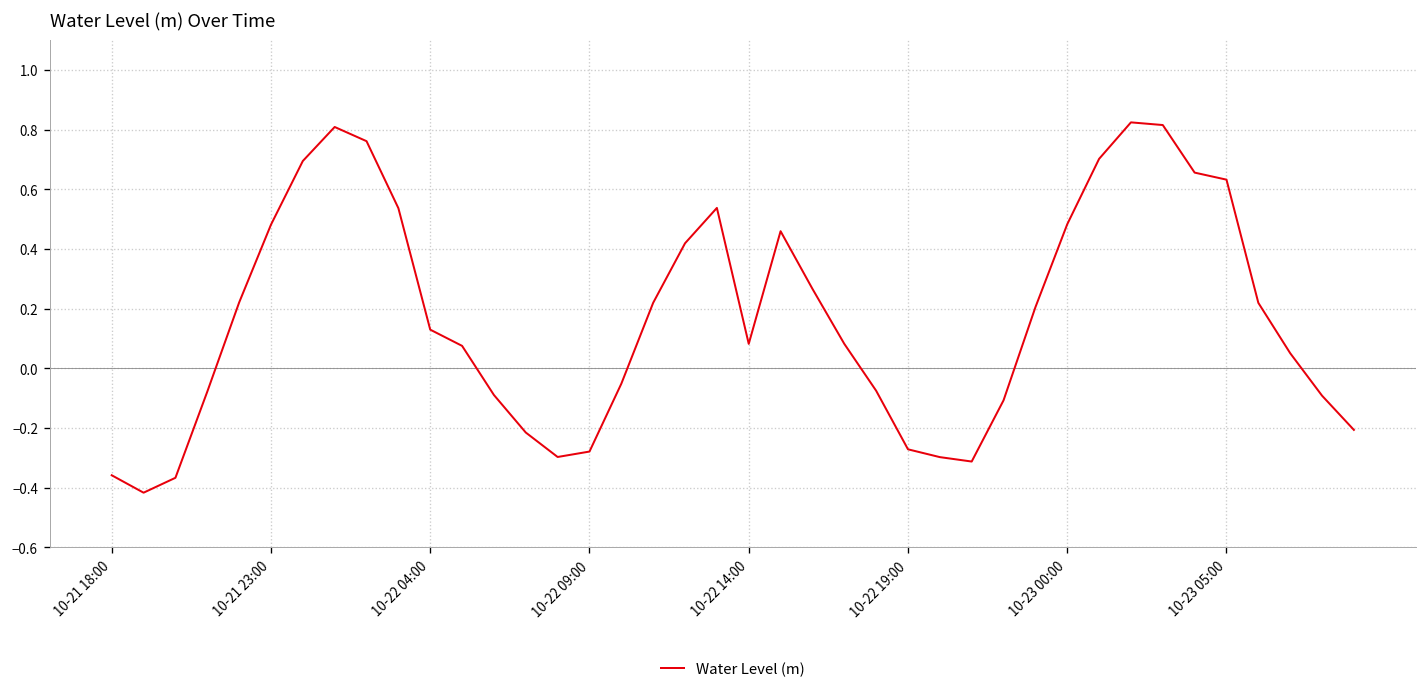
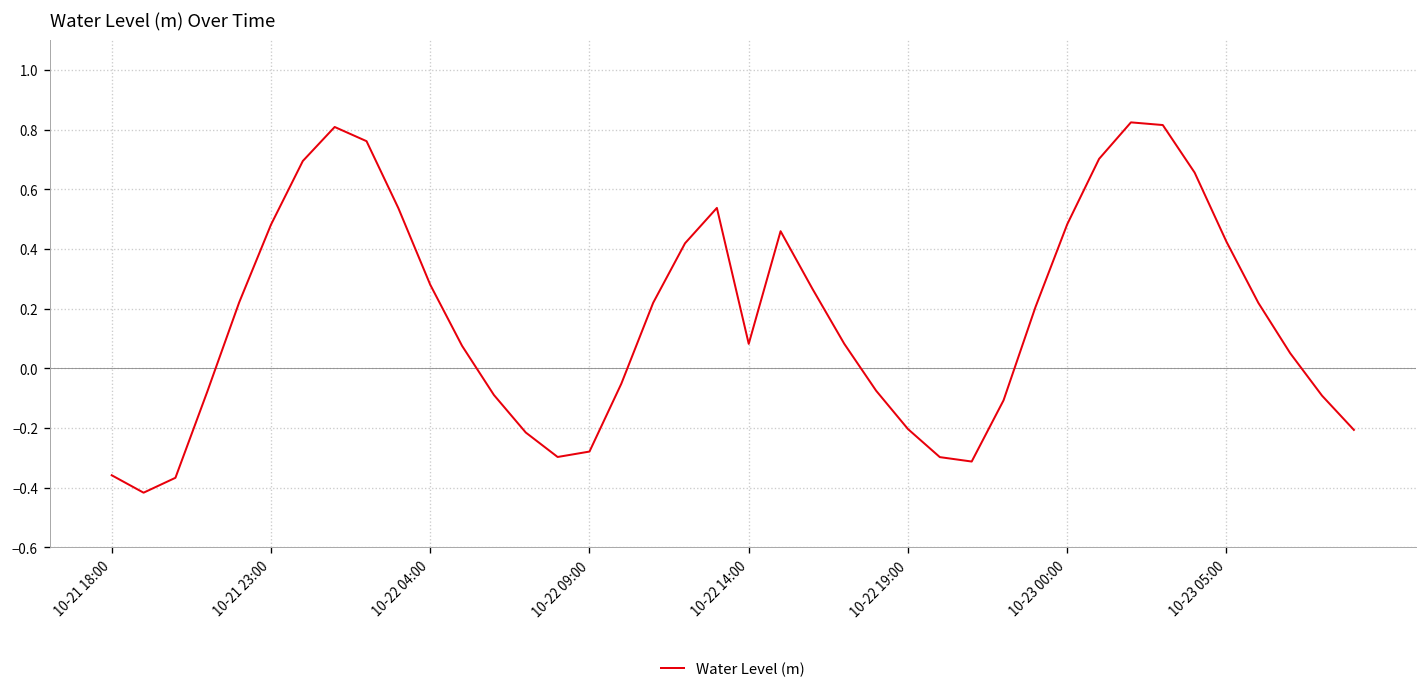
10-22 04:00: 0.13 -> 0.28
10-22 19:00: -0.27 -> -0.20
10-23 05:00: 0.63 -> 0.42
